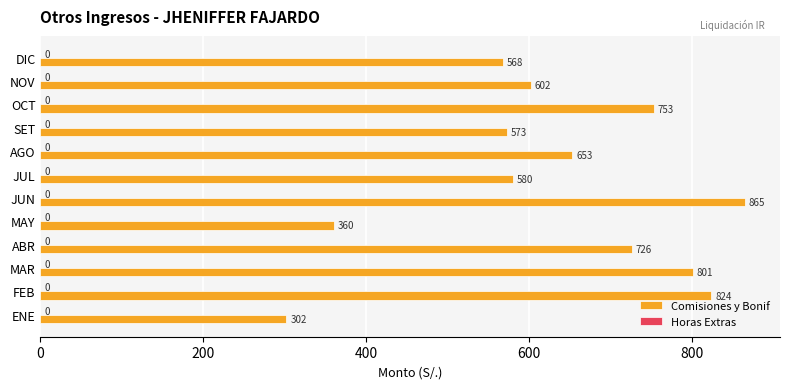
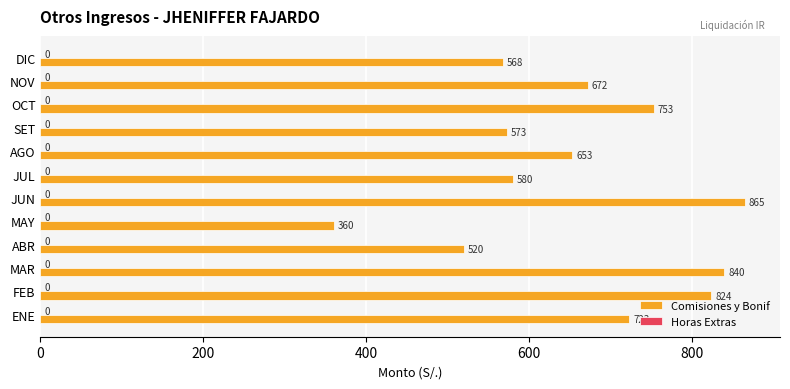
Comisiones y Bonif, NOV: 602 -> 672
Comisiones y Bonif, ABR: 726 -> 520
Comisiones y Bonif, MAR: 801 -> 840
Comisiones y Bonif, ENE: 302 -> 723
